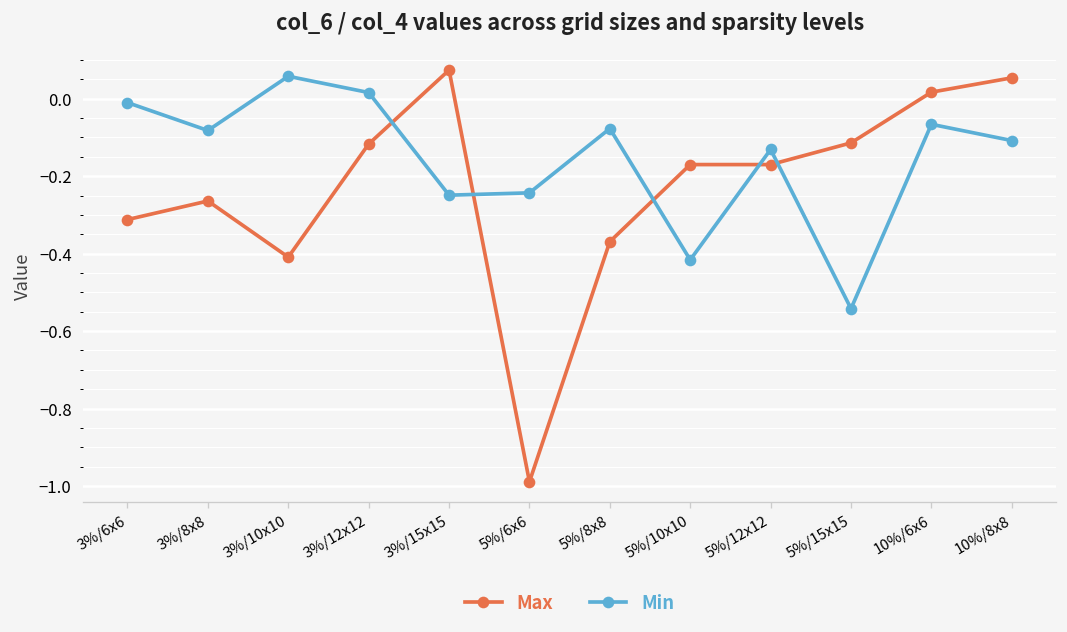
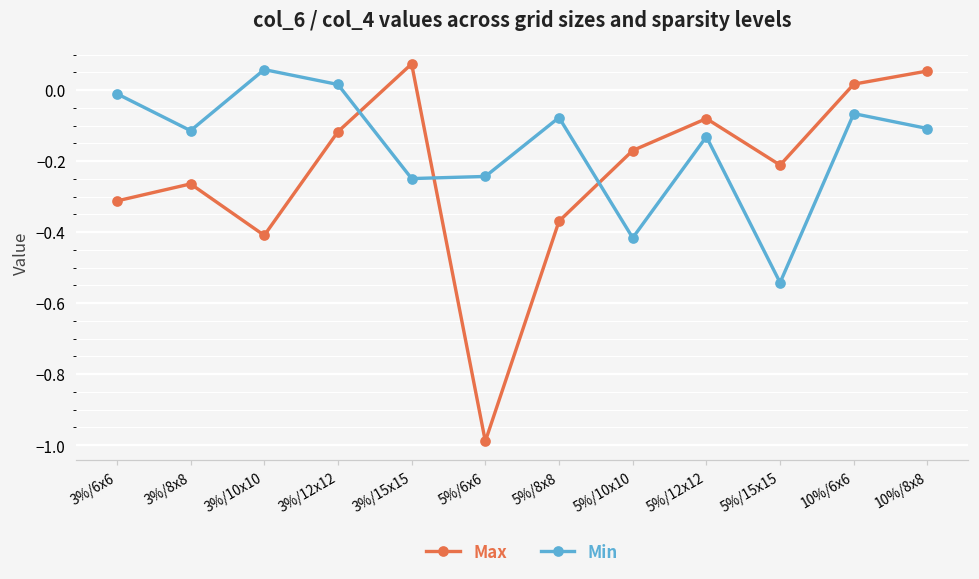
Min, 3%/8x8: -0.08 -> -0.11
Max, 5%/12x12: -0.17 -> -0.08
Max, 5%/15x15: -0.11 -> -0.21
